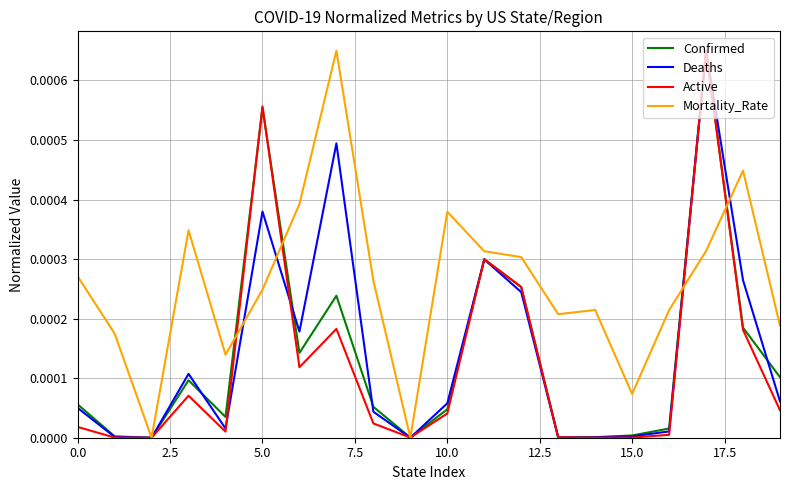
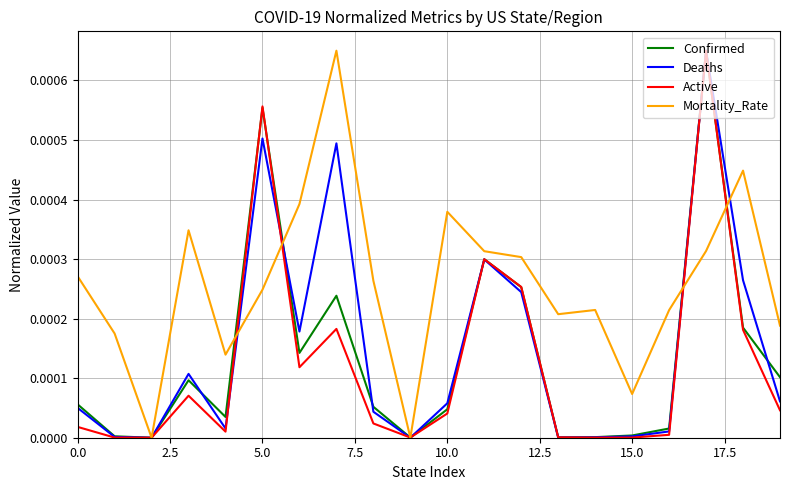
Deaths, 5.0: 0.00038 -> 0.00050
